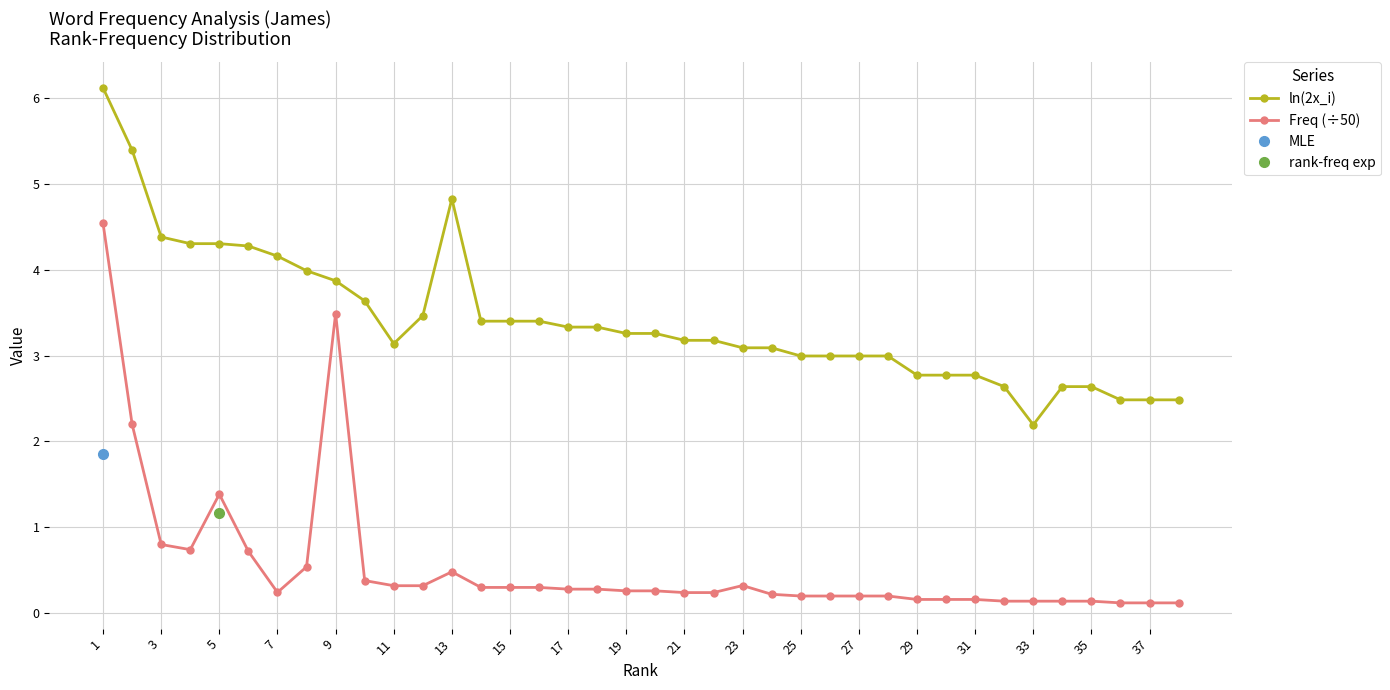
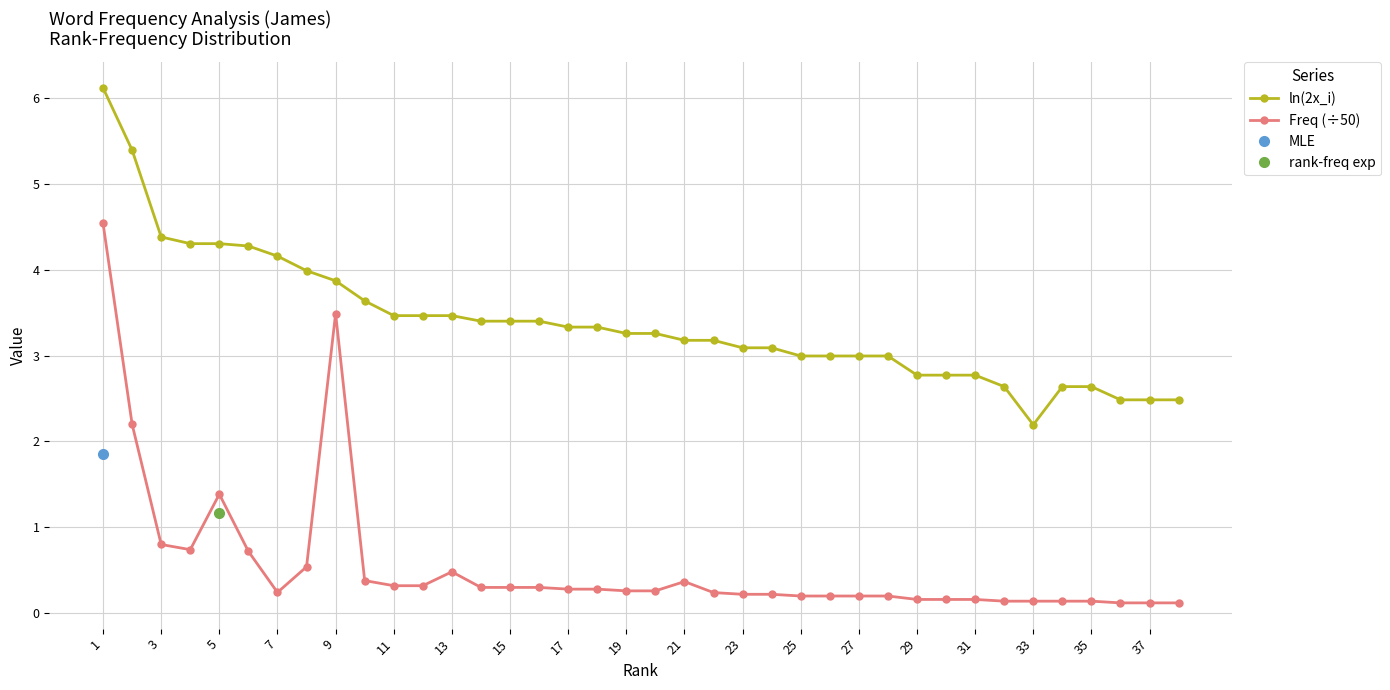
ln(2x_i), 11: 3.1 -> 3.5
ln(2x_i), 13: 4.8 -> 3.5
Freq (÷50), 21: 0.2 -> 0.4
Freq (÷50), 23: 0.3 -> 0.2
